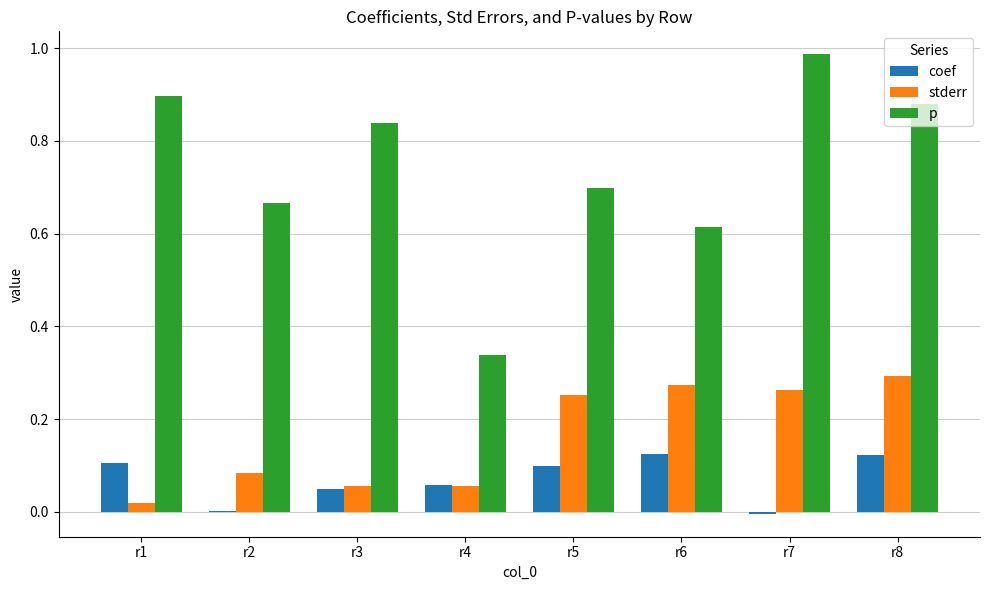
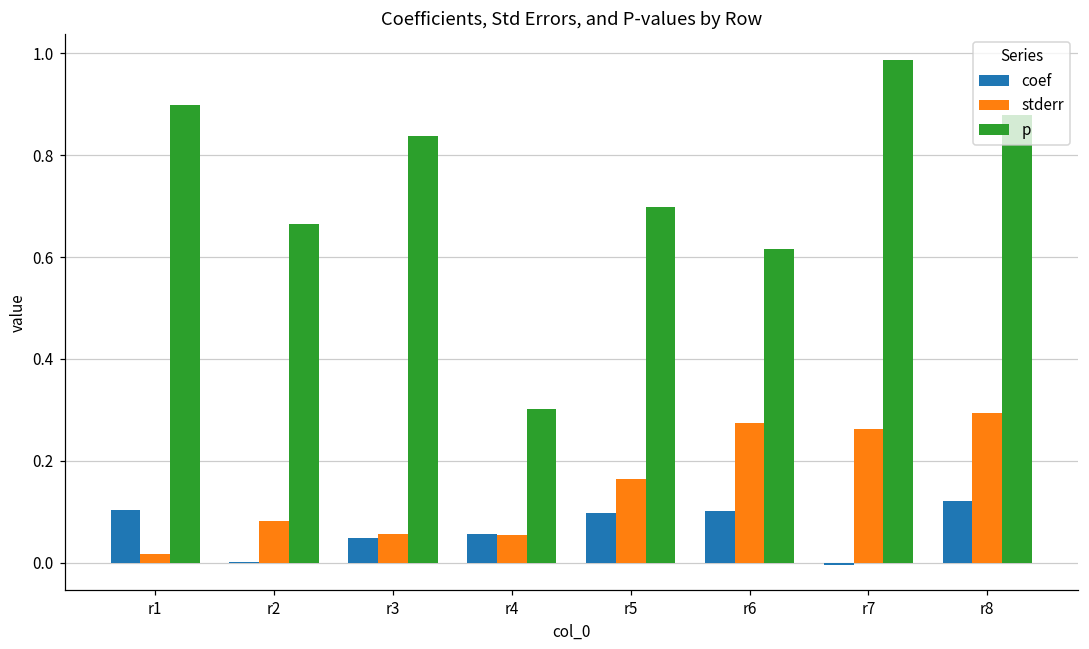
p, r4: 0.34 -> 0.30
stderr, r5: 0.25 -> 0.16
coef, r6: 0.12 -> 0.10
